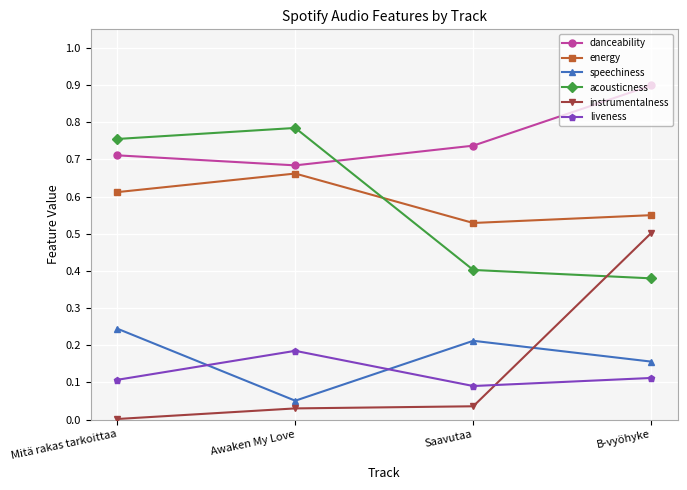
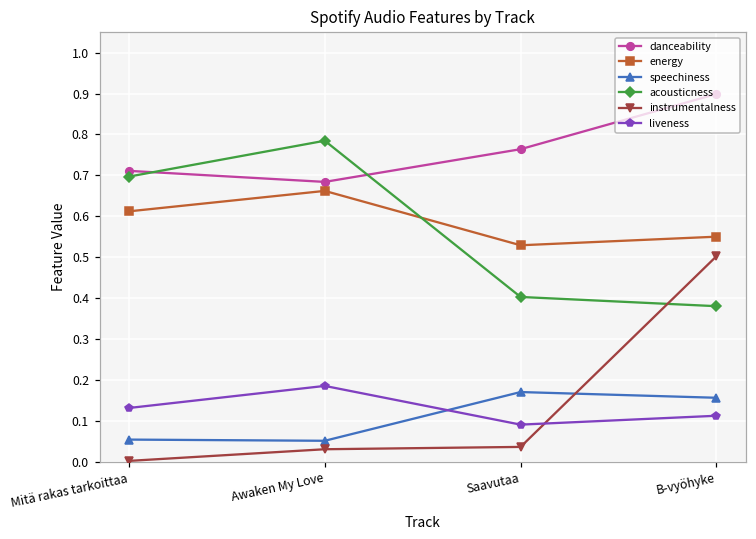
speechiness, Mitä rakas tarkoittaa: 0.24 -> 0.05
acousticness, Mitä rakas tarkoittaa: 0.76 -> 0.70
liveness, Mitä rakas tarkoittaa: 0.11 -> 0.13
danceability, Saavutaa: 0.74 -> 0.76
speechiness, Saavutaa: 0.21 -> 0.17
